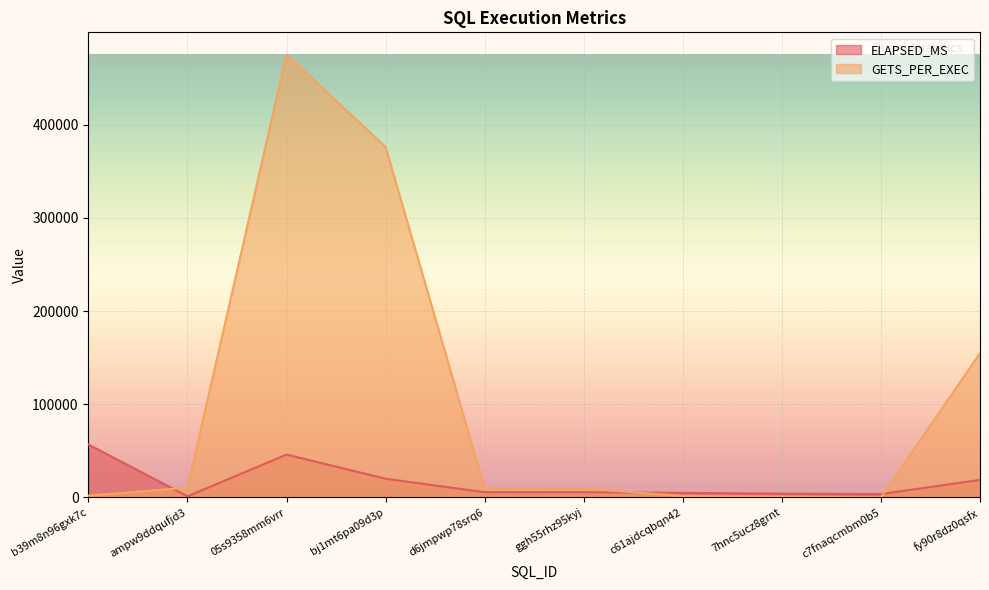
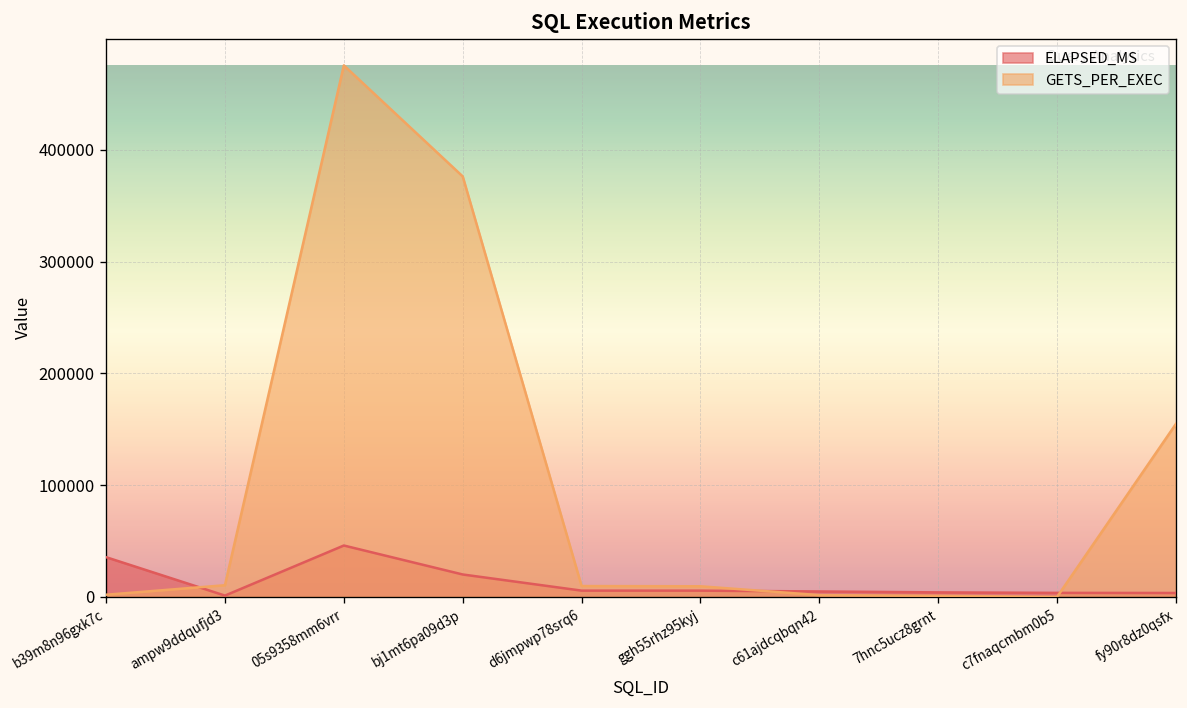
ELAPSED_MS, b39m8n96gxk7c: 60000 -> 40000
ELAPSED_MS, fy90r8dz0qsfx: 20000 -> 0
